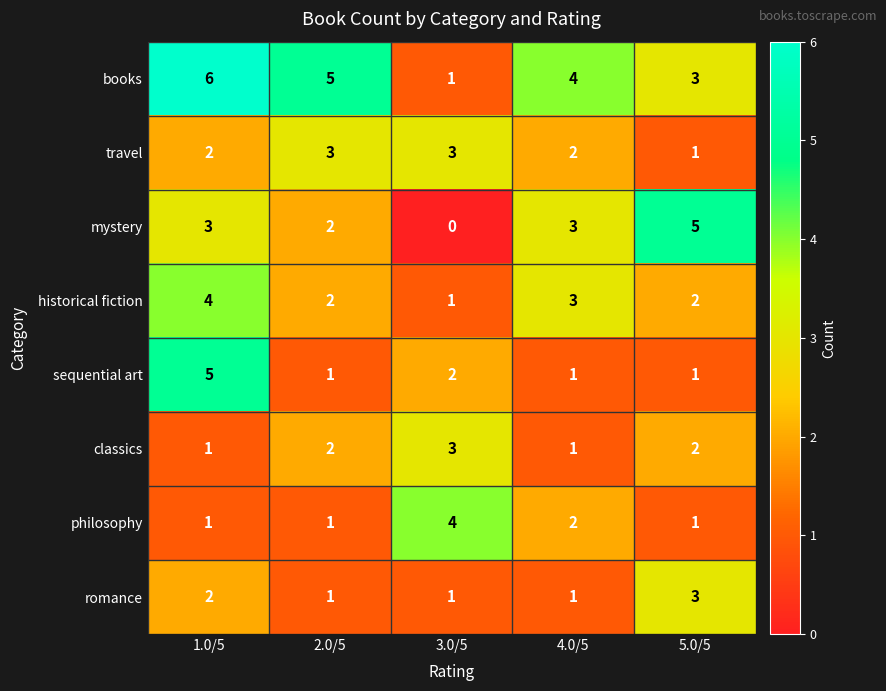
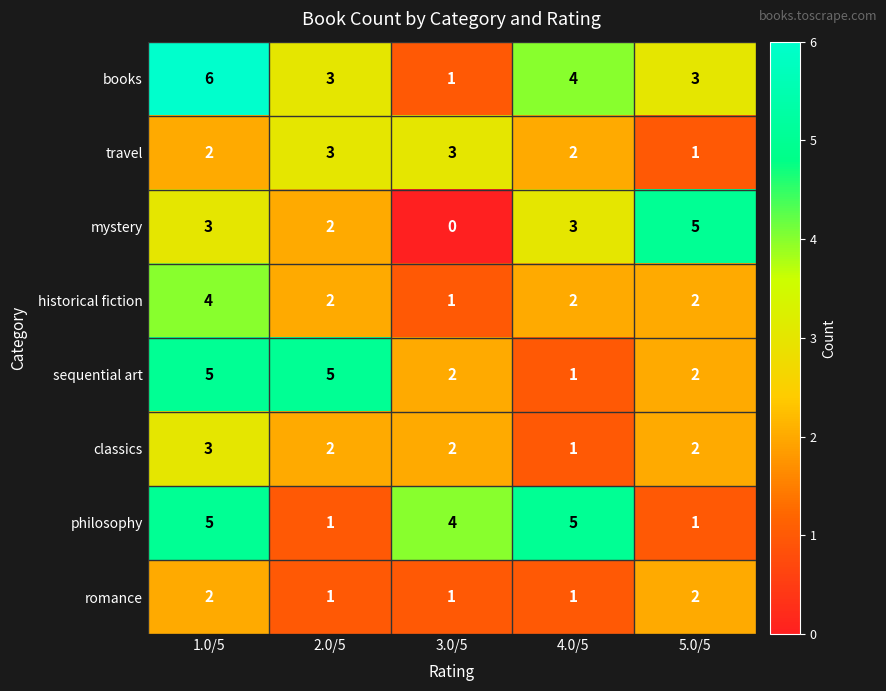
books, 2.0/5: 5 -> 3
historical fiction, 4.0/5: 3 -> 2
sequential art, 2.0/5: 1 -> 5
sequential art, 5.0/5: 1 -> 2
classics, 1.0/5: 1 -> 3
classics, 3.0/5: 3 -> 2
philosophy, 1.0/5: 1 -> 5
philosophy, 4.0/5: 2 -> 5
romance, 5.0/5: 3 -> 2
